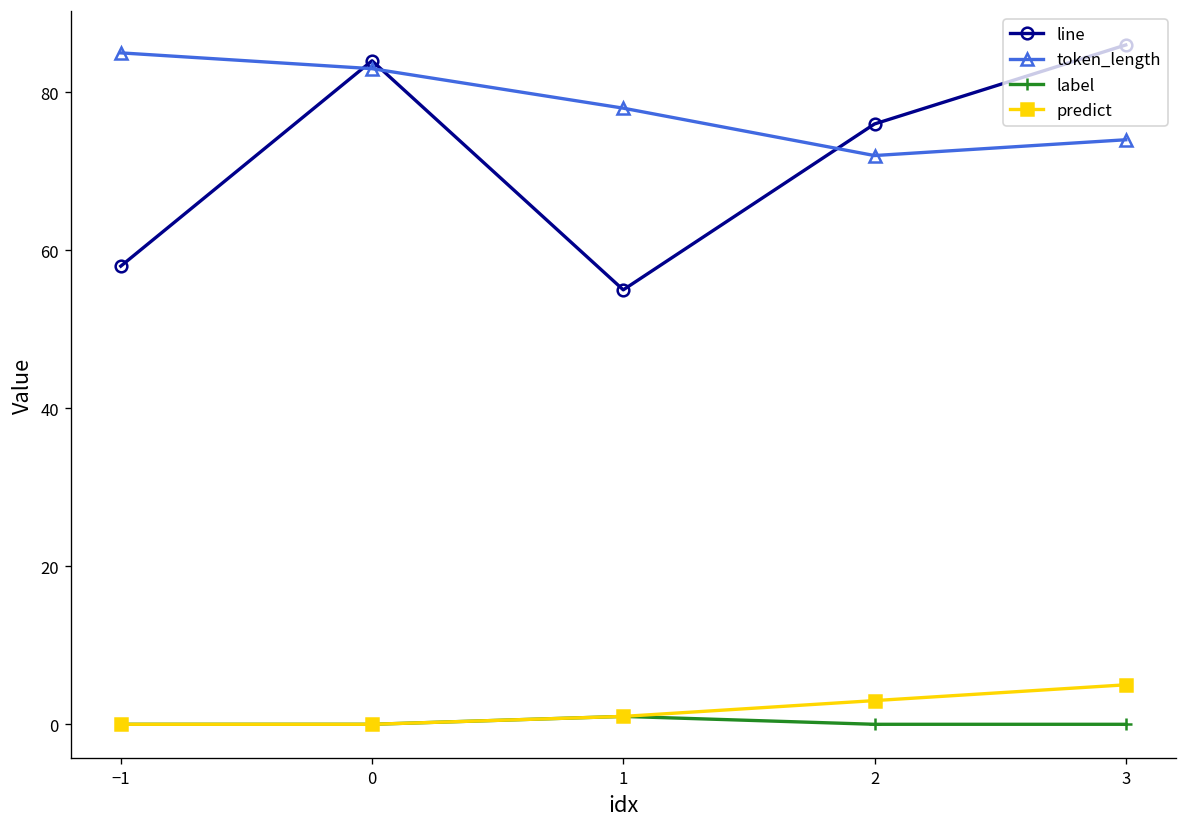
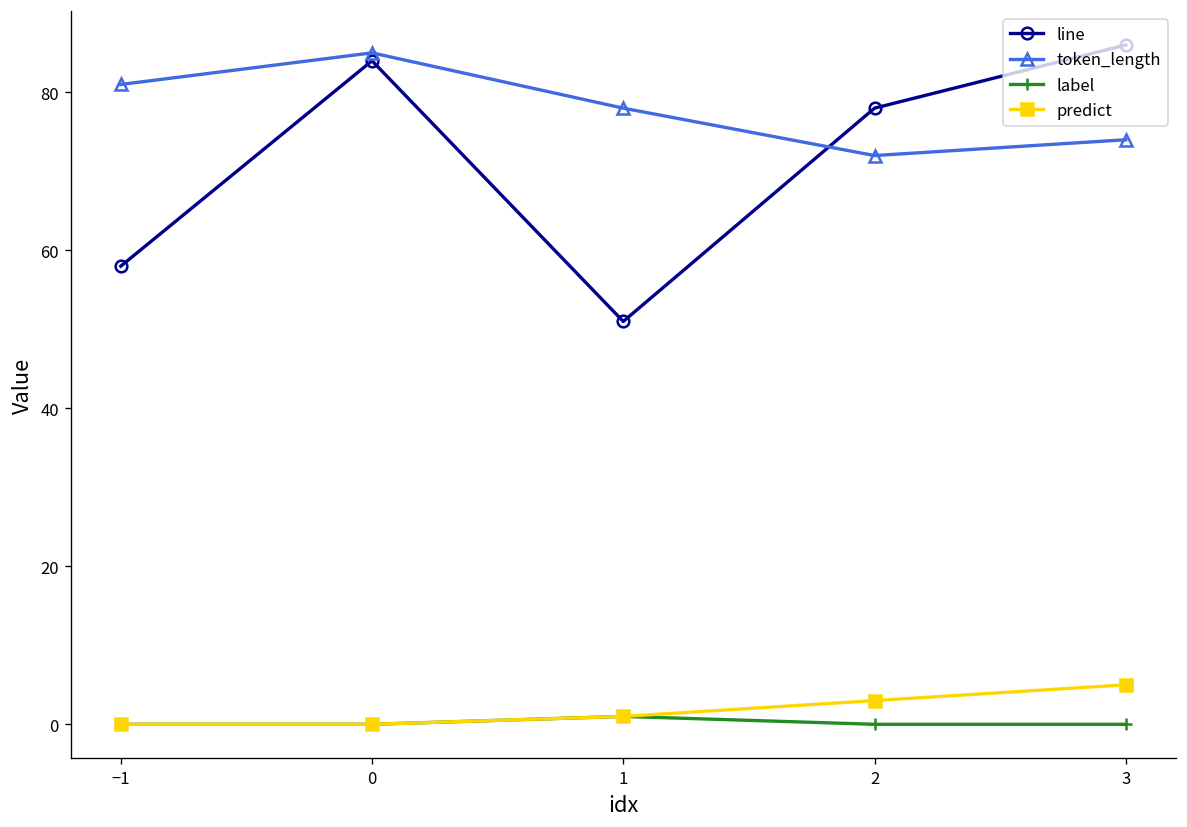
token_length, −1: 85 -> 81
token_length, 0: 83 -> 85
line, 1: 55 -> 51
line, 2: 76 -> 78
